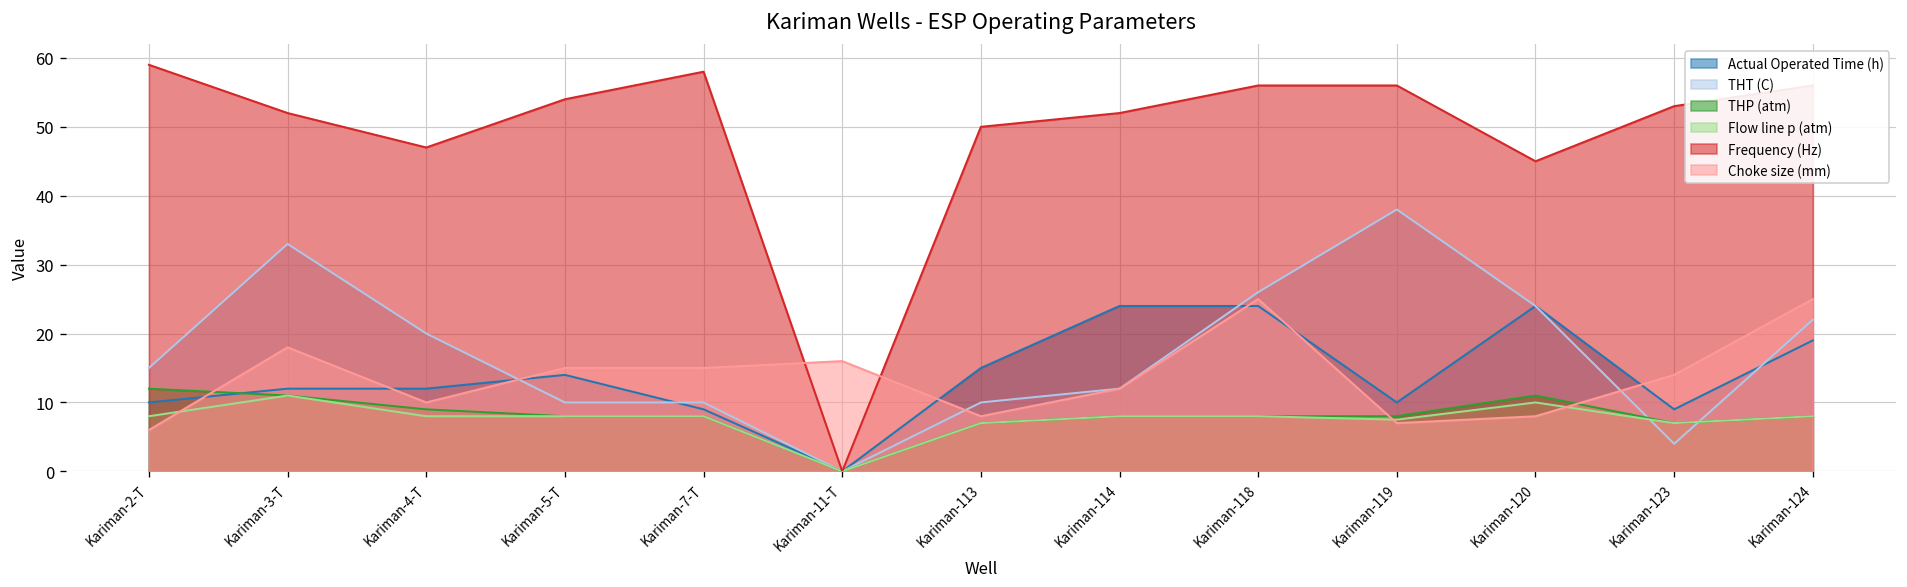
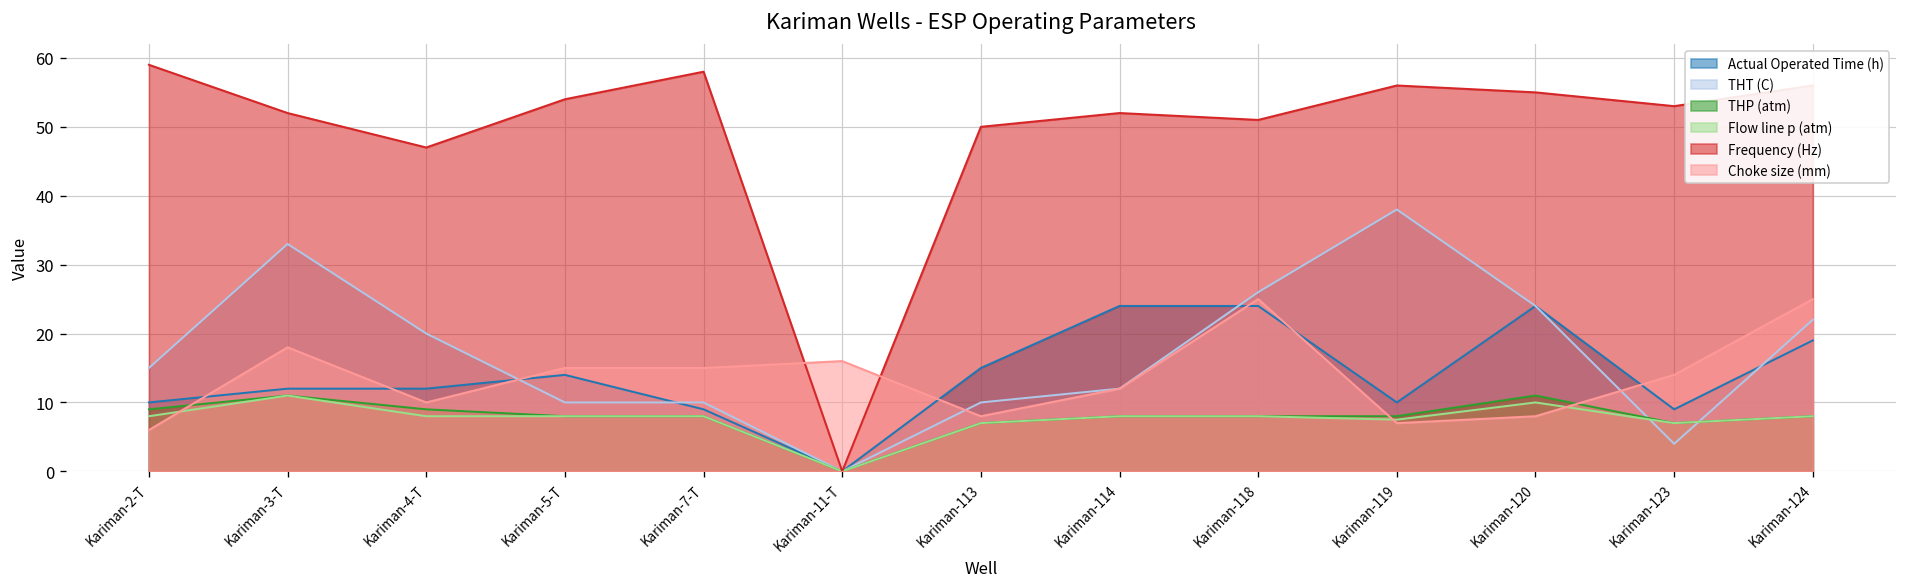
THP (atm), Kariman-2-T: 12 -> 9
Frequency (Hz), Kariman-118: 56 -> 51
Frequency (Hz), Kariman-120: 45 -> 55
